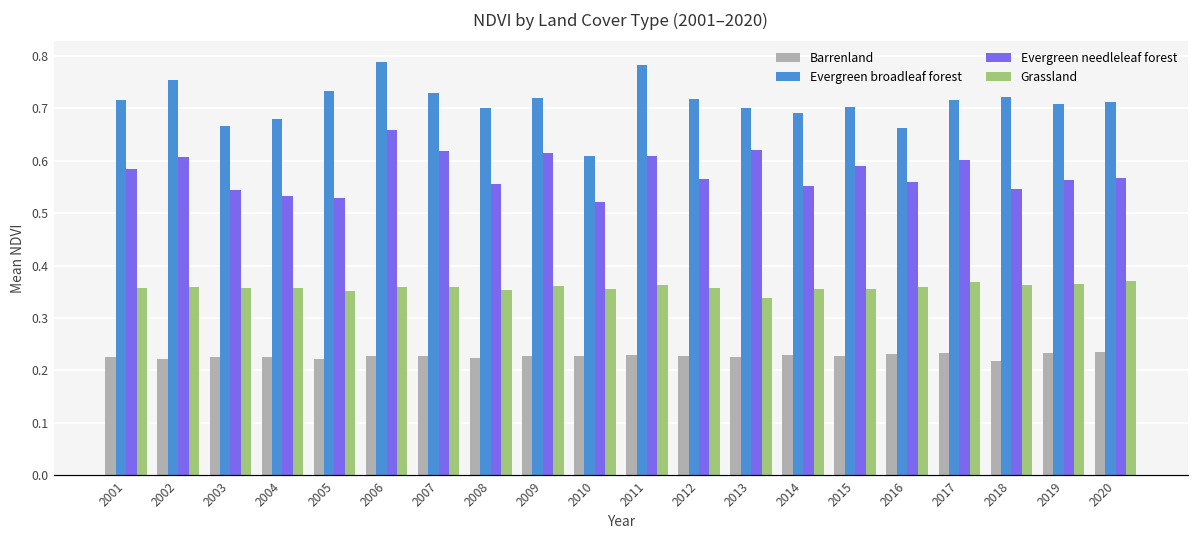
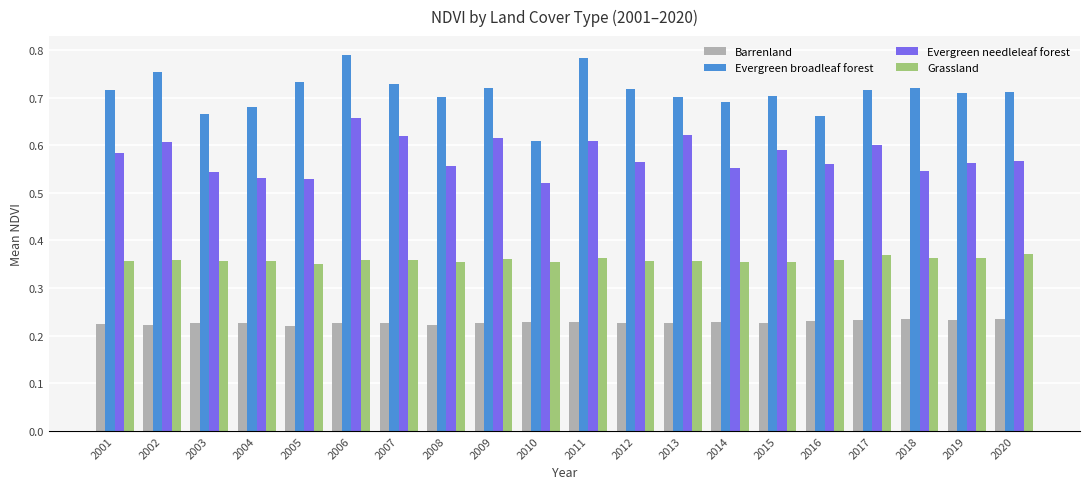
Grassland, 2013: 0.34 -> 0.36
Barrenland, 2018: 0.22 -> 0.23
